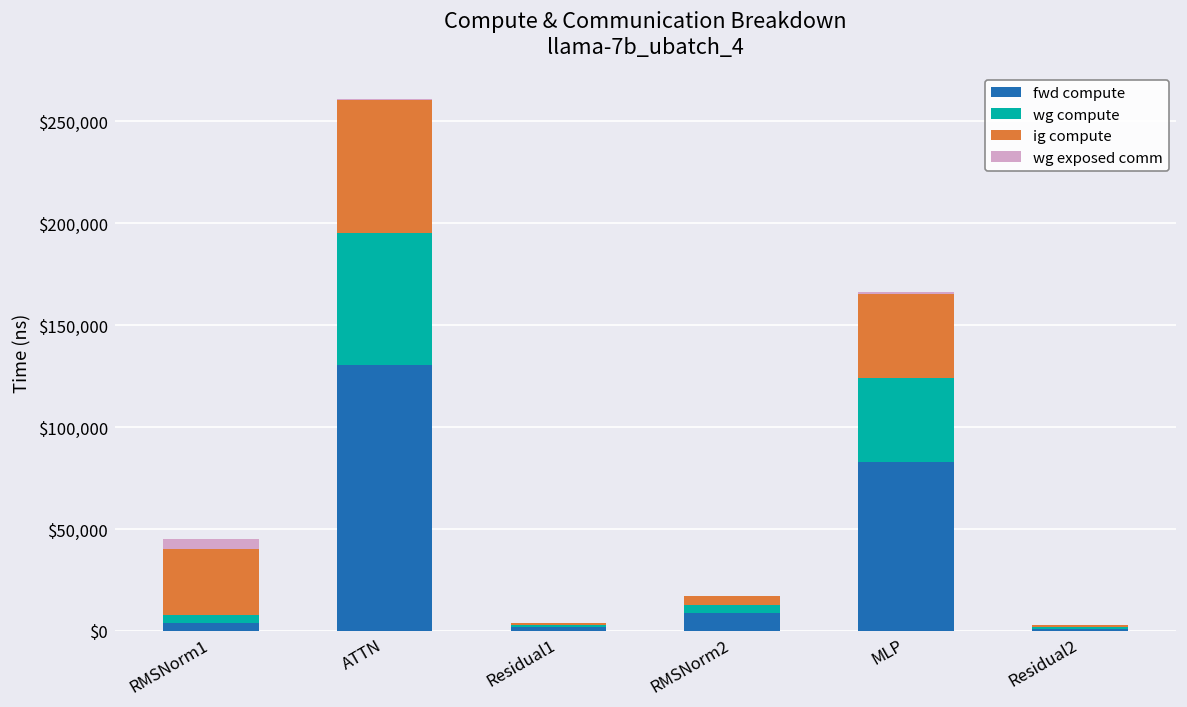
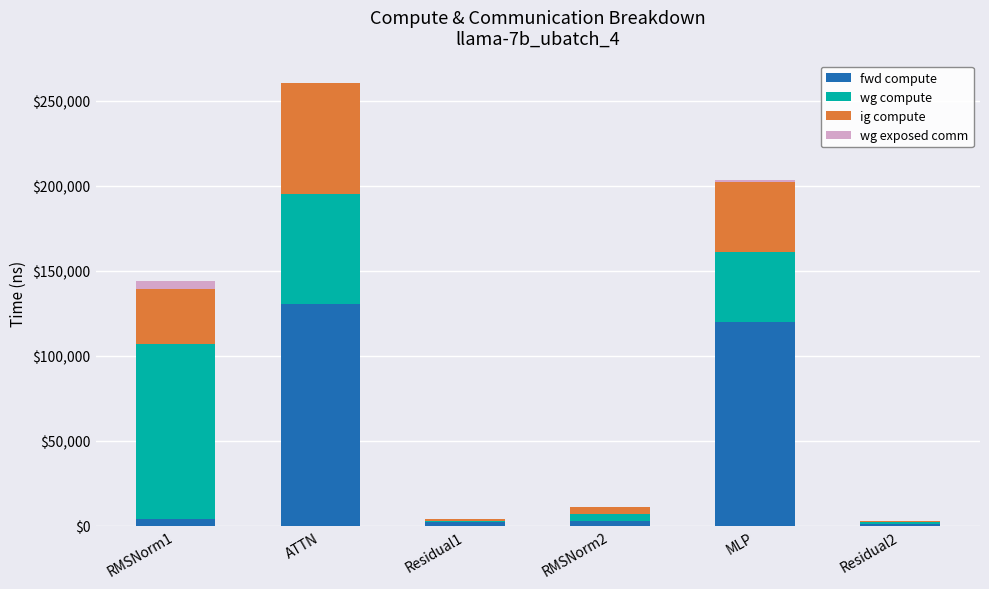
wg compute, RMSNorm1: $4,000 -> $103,000
fwd compute, RMSNorm2: $9,000 -> $3,000
fwd compute, MLP: $83,000 -> $120,000
